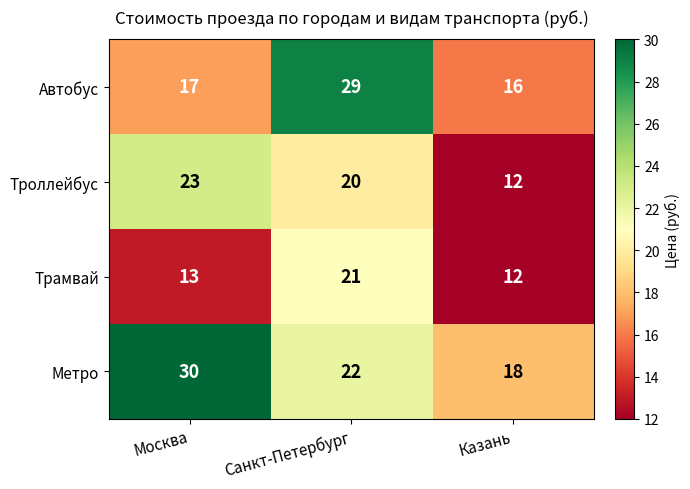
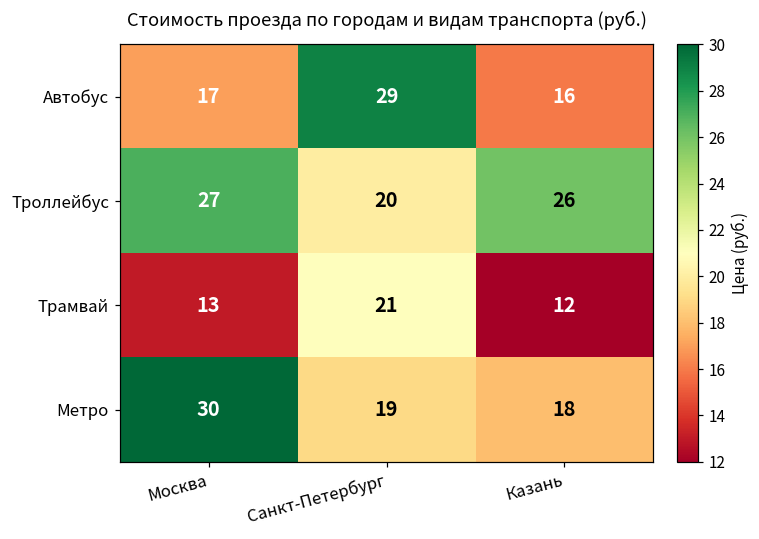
Троллейбус, Москва: 23 -> 27
Троллейбус, Казань: 12 -> 26
Метро, Санкт-Петербург: 22 -> 19
